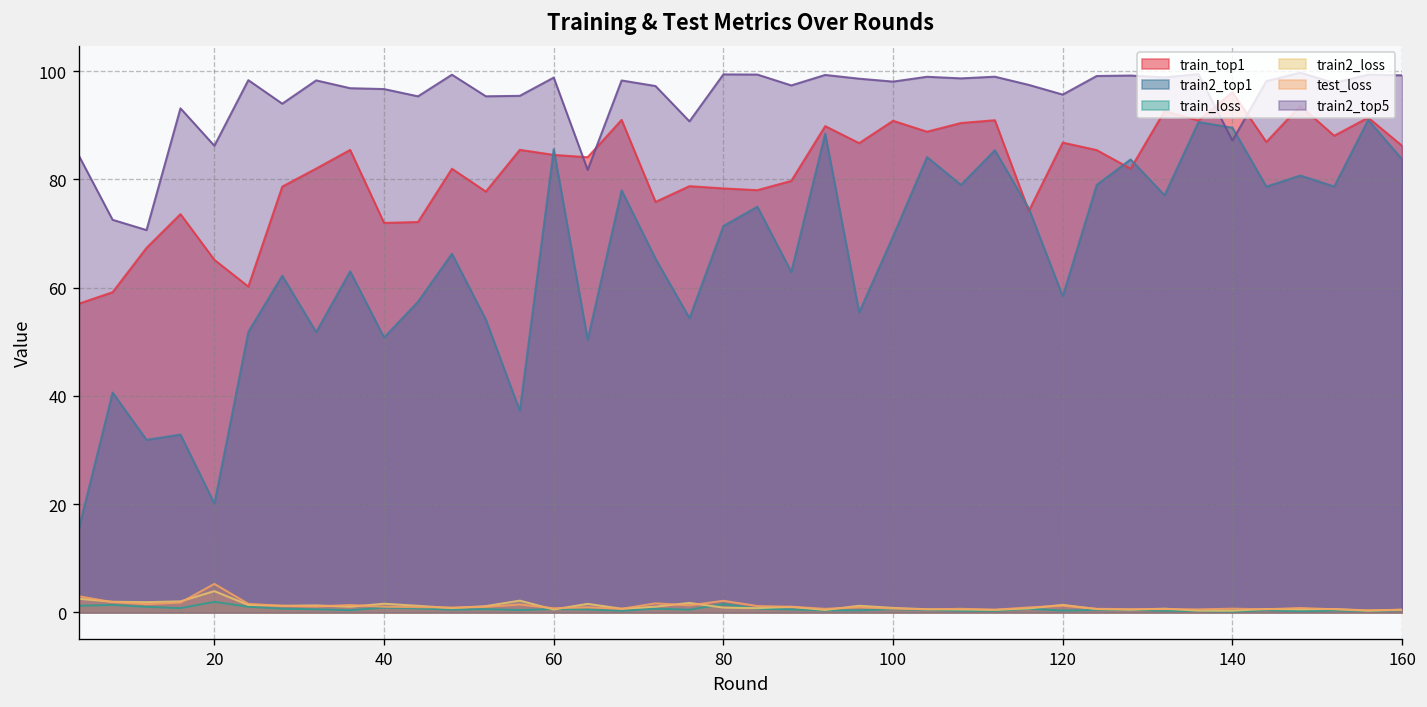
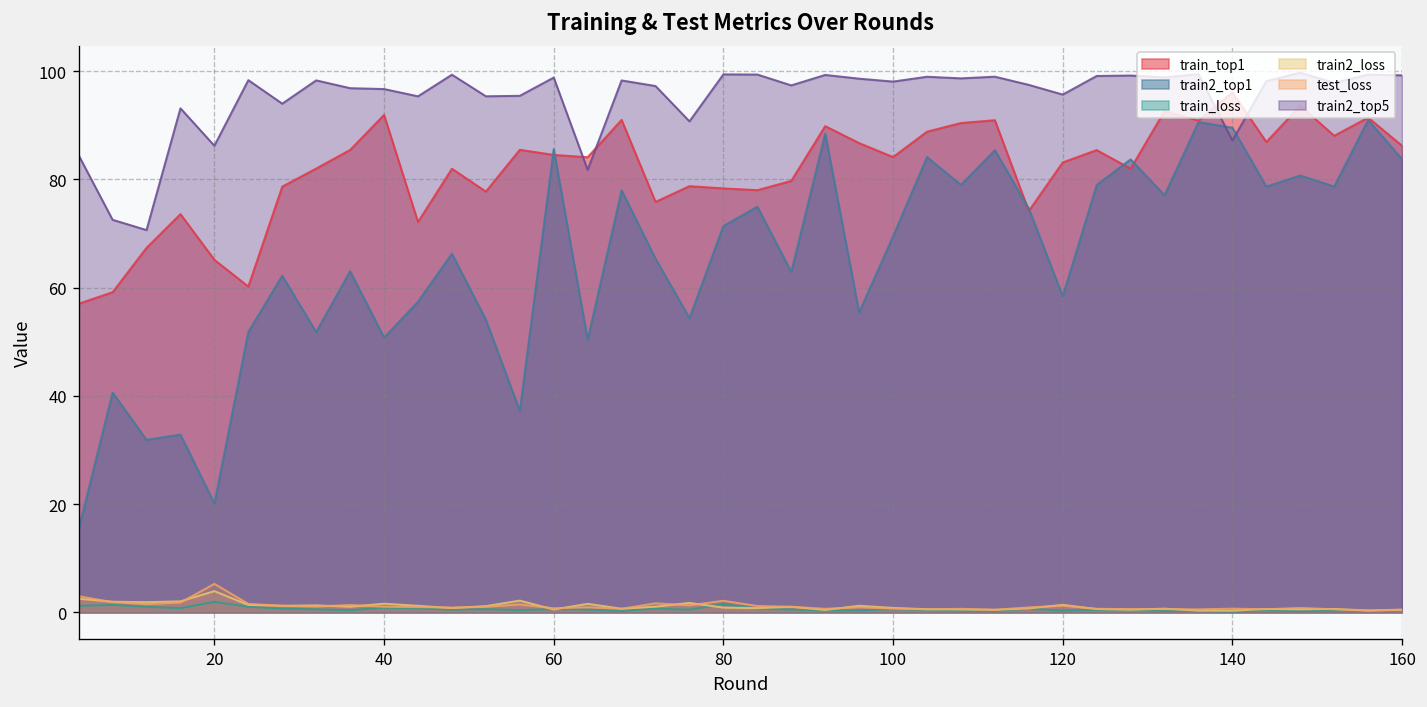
train_top1, 40: 72 -> 92
train_top1, 100: 91 -> 84
train_top1, 120: 87 -> 83
